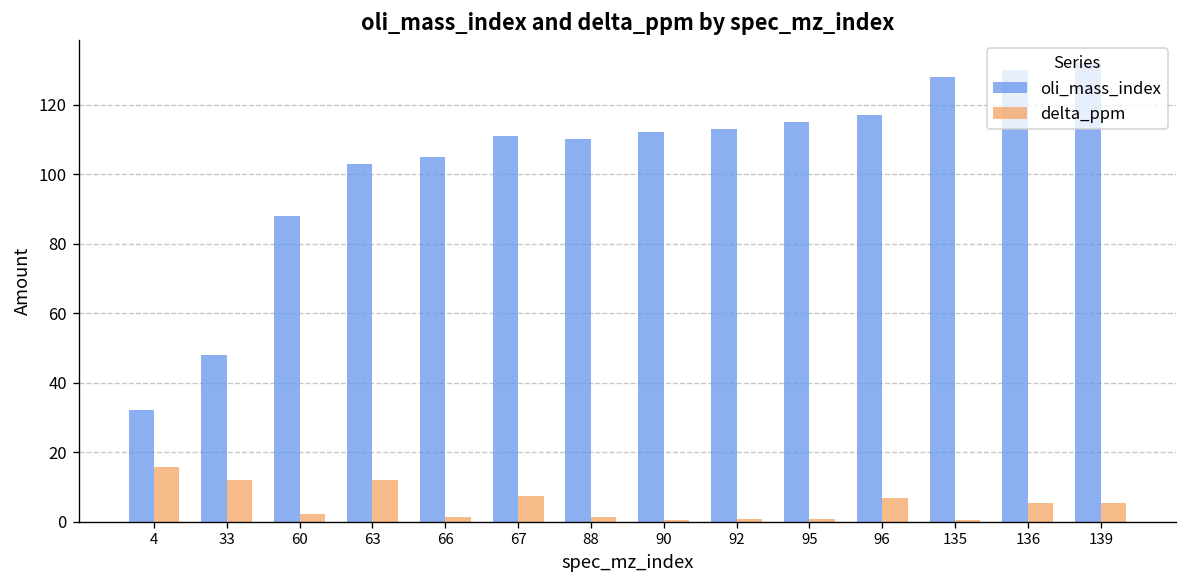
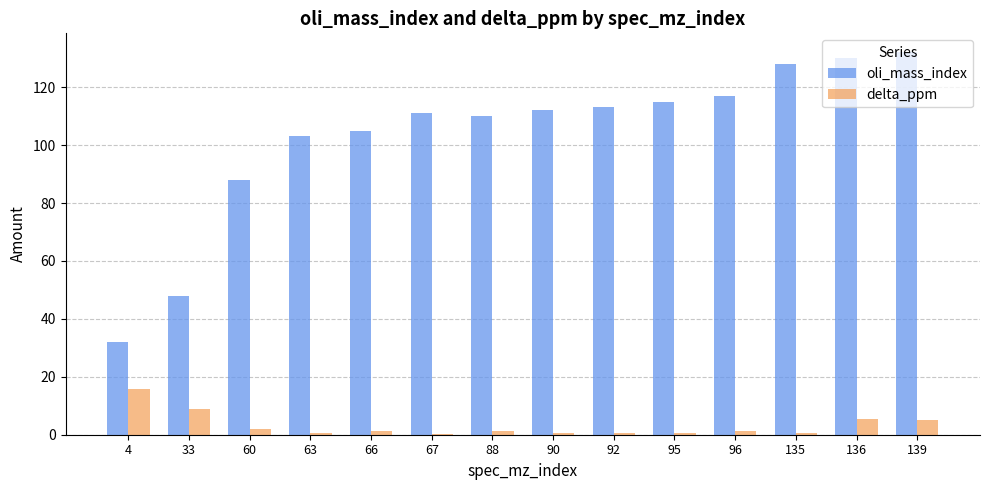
delta_ppm, 33: 12 -> 9
delta_ppm, 63: 12 -> 1
delta_ppm, 67: 8 -> 0
delta_ppm, 96: 7 -> 1
